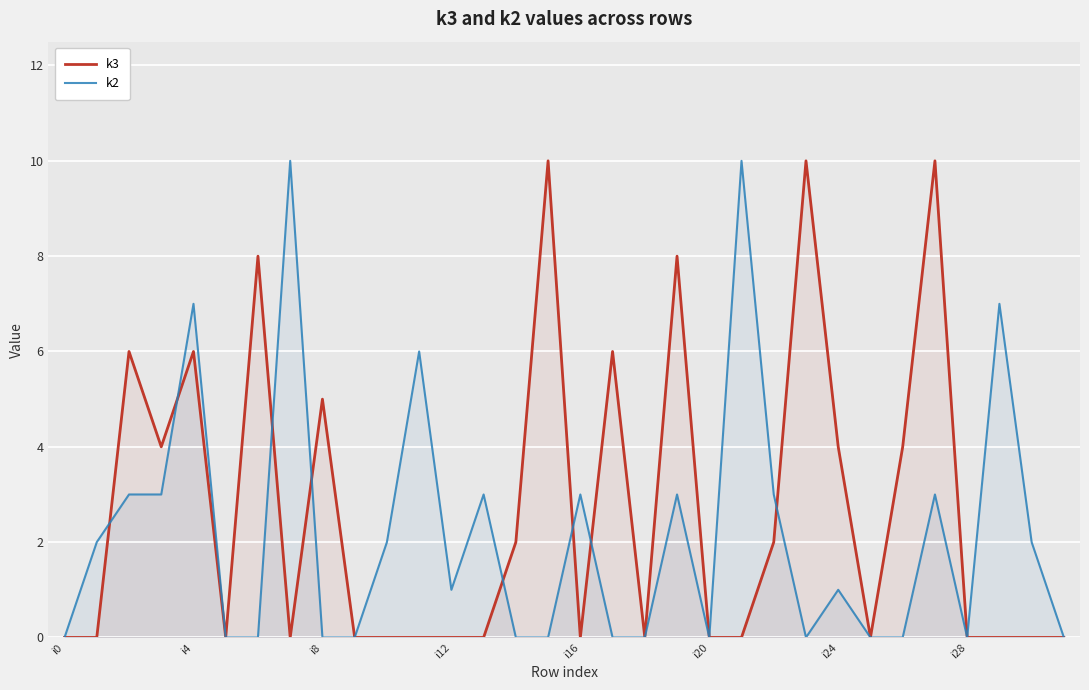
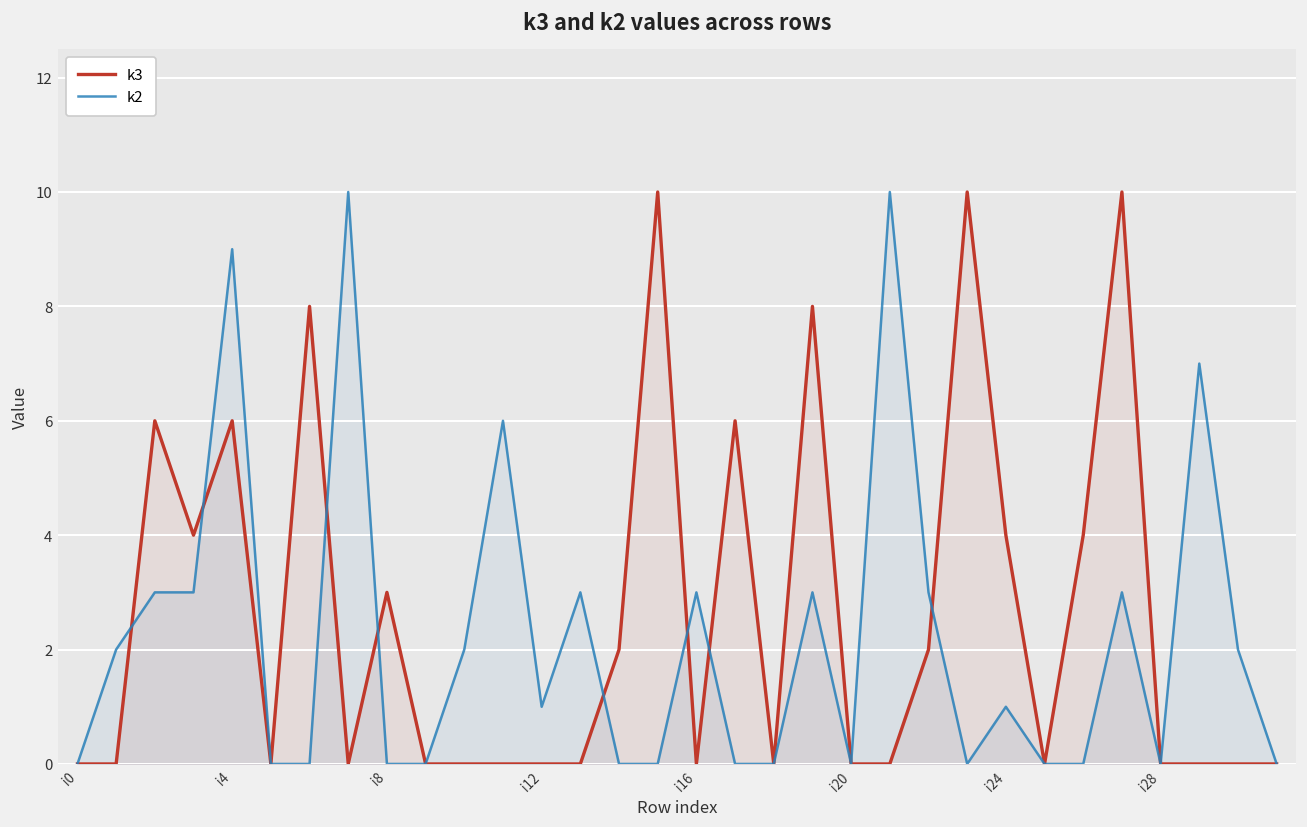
k2, i4: 7 -> 9
k3, i8: 5 -> 3
